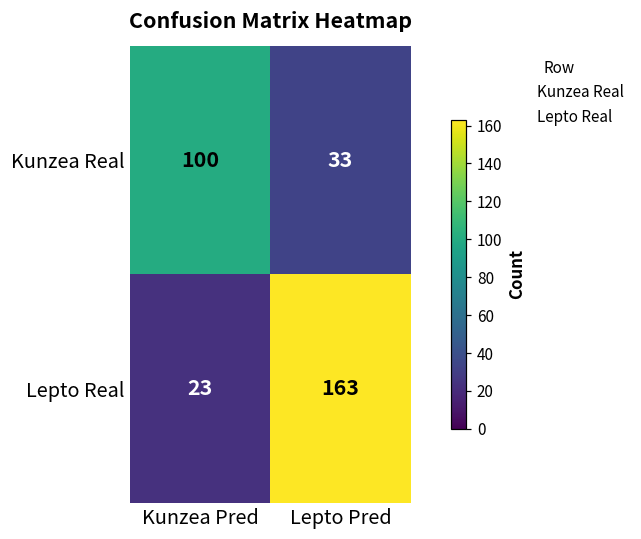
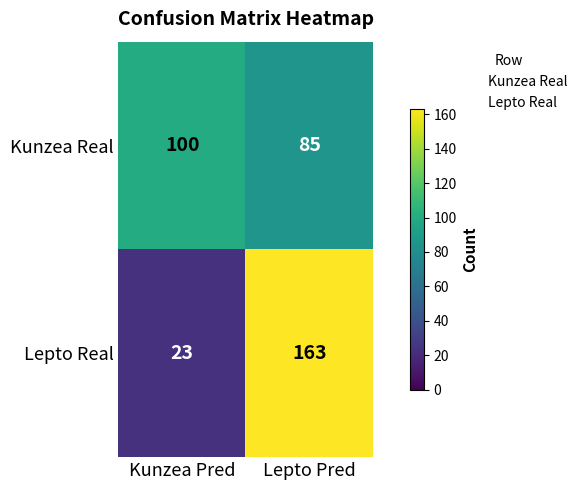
Kunzea Real, Lepto Pred: 33 -> 85
